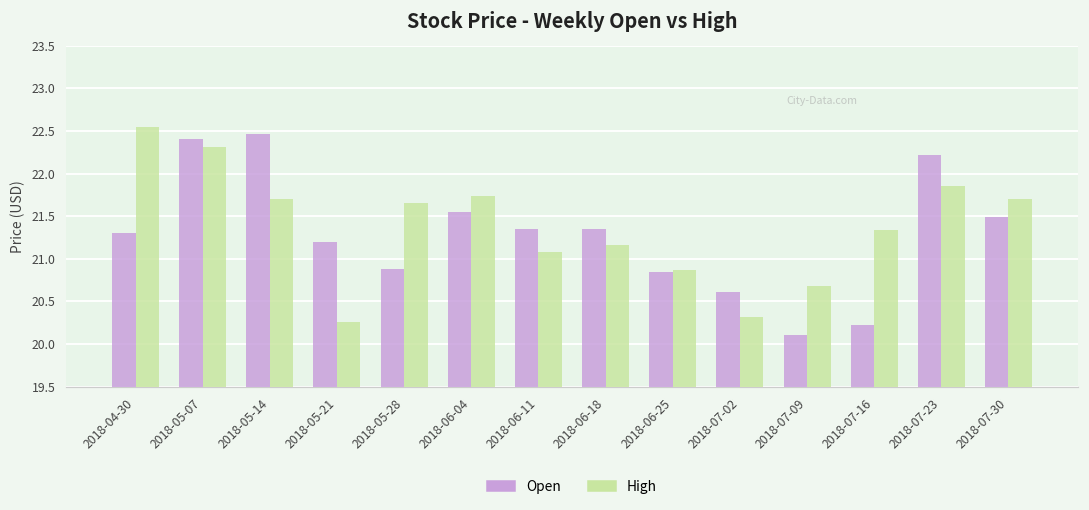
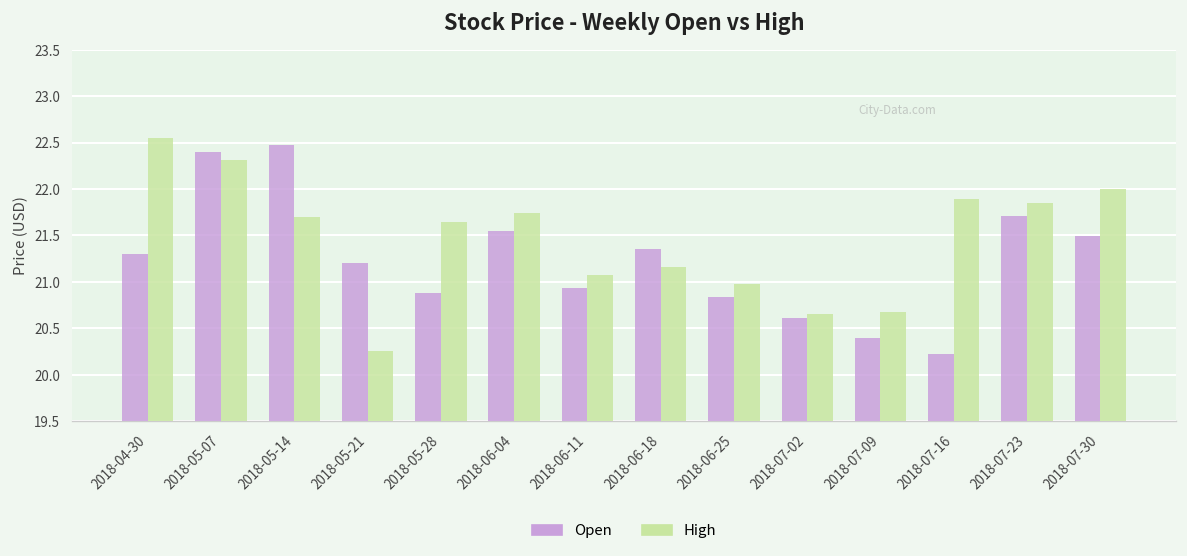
Open, 2018-06-11: 21.4 -> 20.9
High, 2018-06-25: 20.9 -> 21.0
High, 2018-07-02: 20.3 -> 20.7
Open, 2018-07-09: 20.1 -> 20.4
High, 2018-07-16: 21.3 -> 21.9
Open, 2018-07-23: 22.2 -> 21.7
High, 2018-07-30: 21.7 -> 22.0
